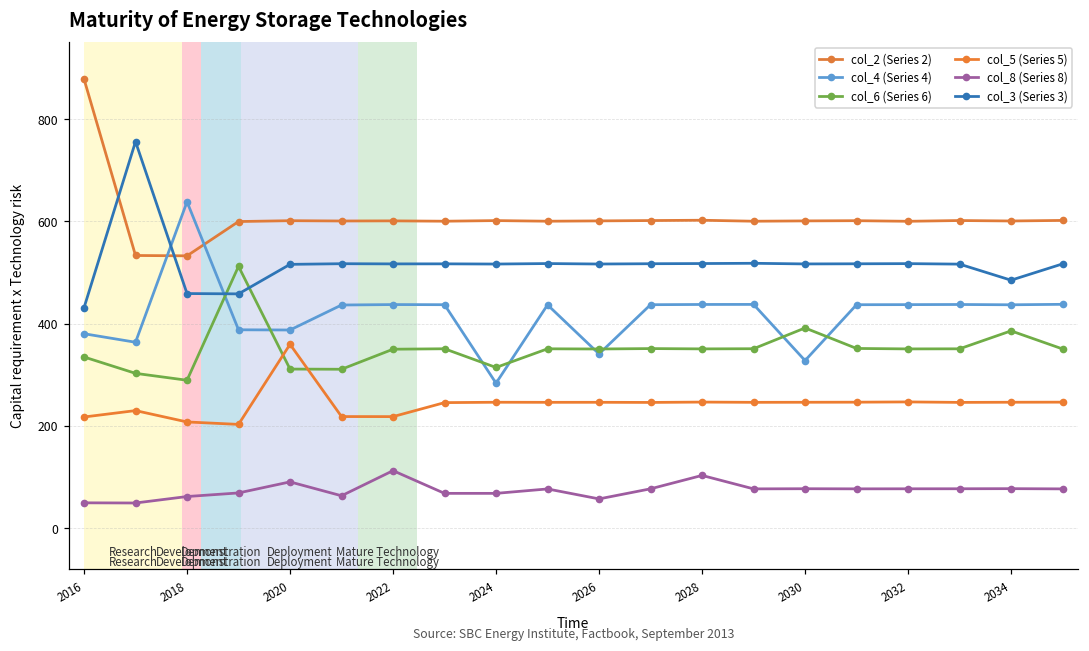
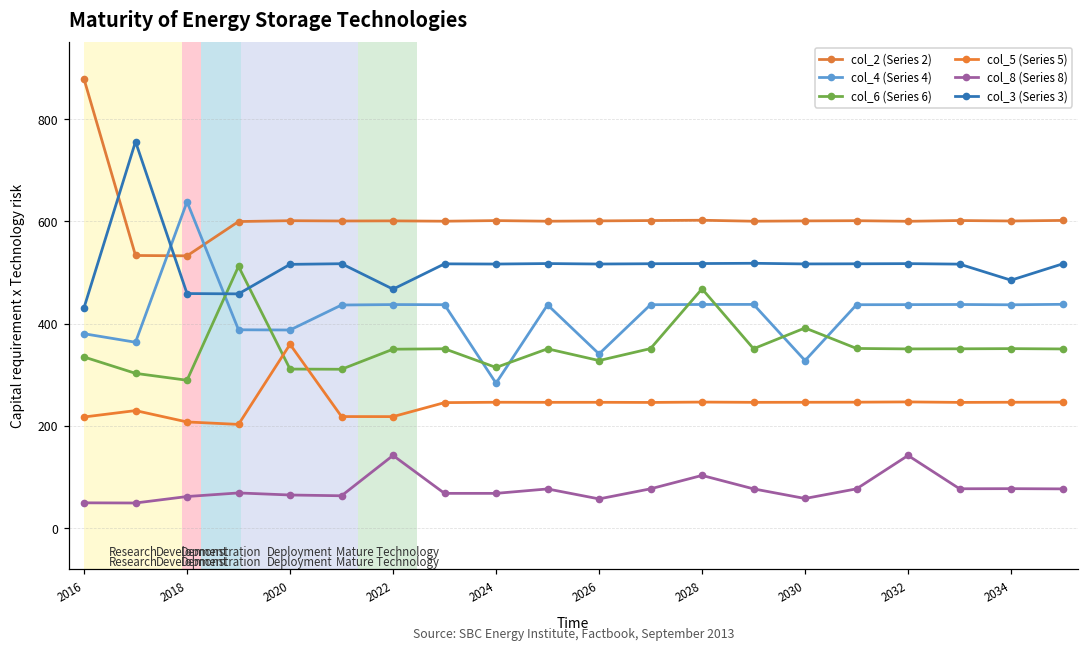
col_8 (Series 8), 2020: 90 -> 70
col_8 (Series 8), 2022: 110 -> 140
col_3 (Series 3), 2022: 520 -> 470
col_6 (Series 6), 2026: 350 -> 330
col_6 (Series 6), 2028: 350 -> 470
col_8 (Series 8), 2030: 80 -> 60
col_8 (Series 8), 2032: 80 -> 140
col_6 (Series 6), 2034: 390 -> 350
